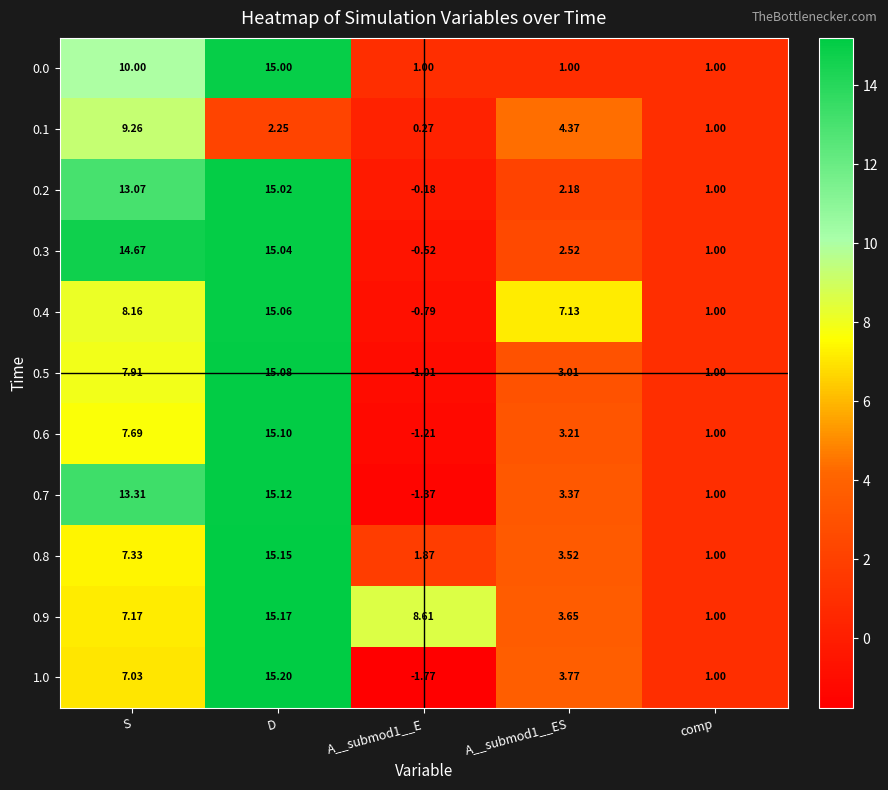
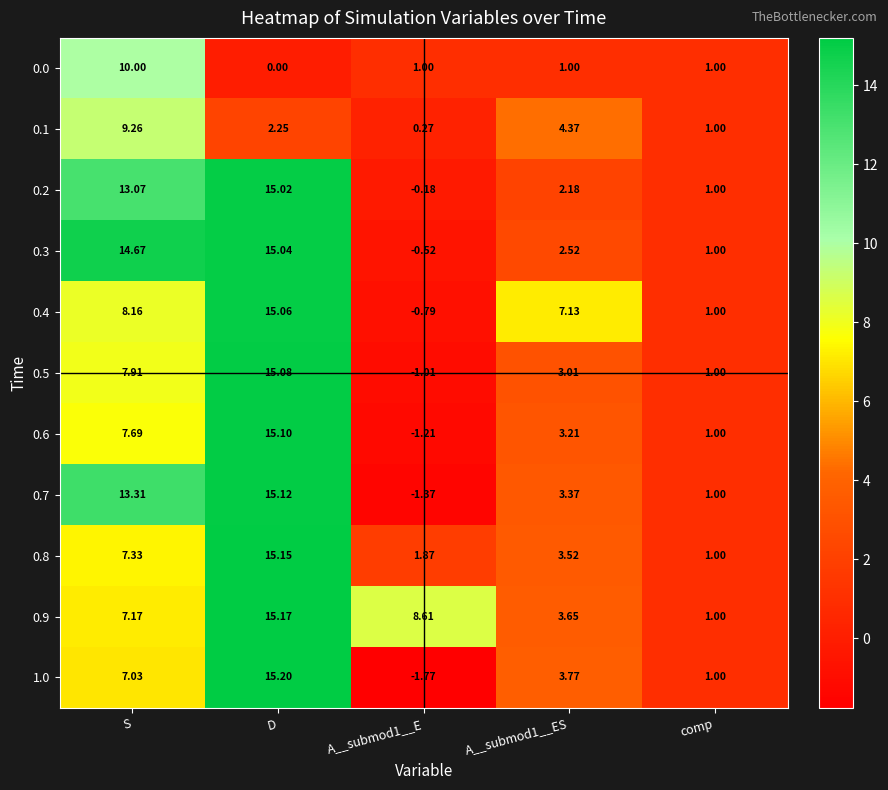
0.0, D: 15.00 -> 0.00
